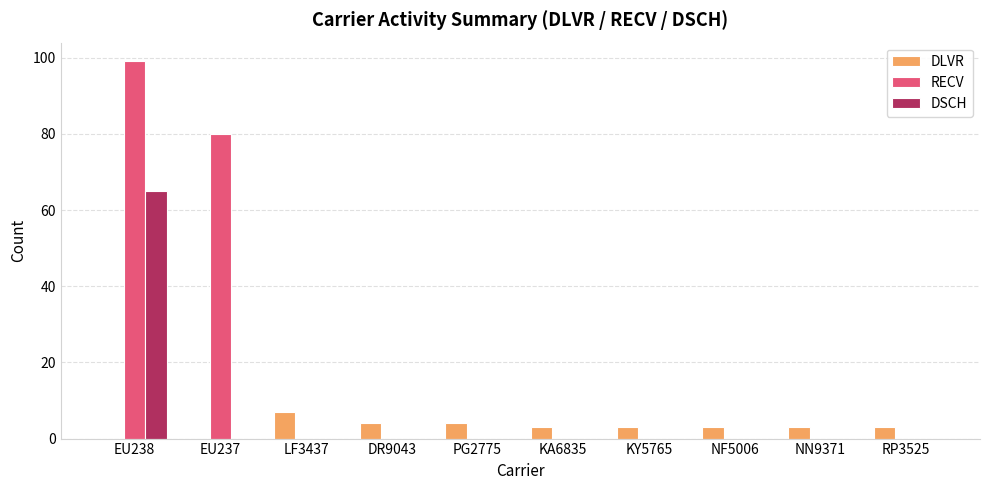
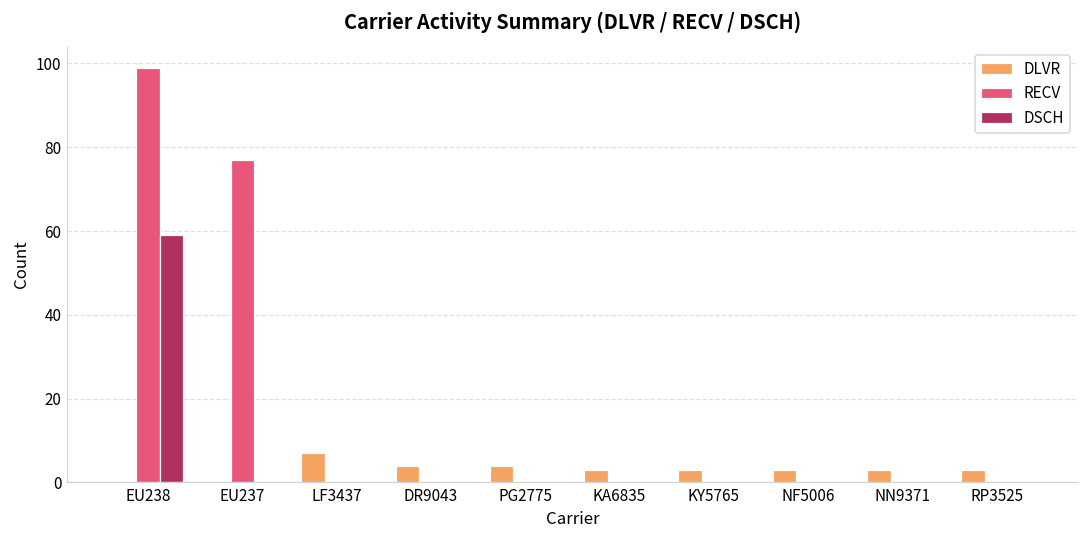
DSCH, EU238: 65 -> 59
RECV, EU237: 80 -> 77
